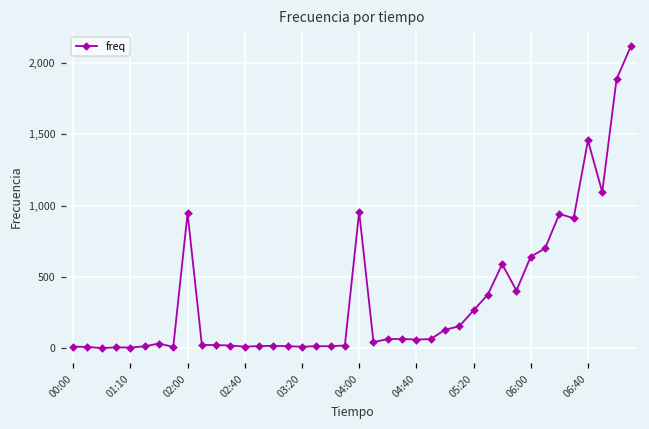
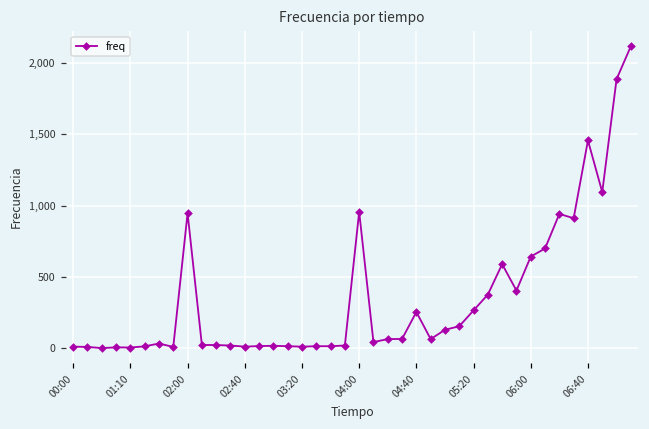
04:40: 60 -> 250
